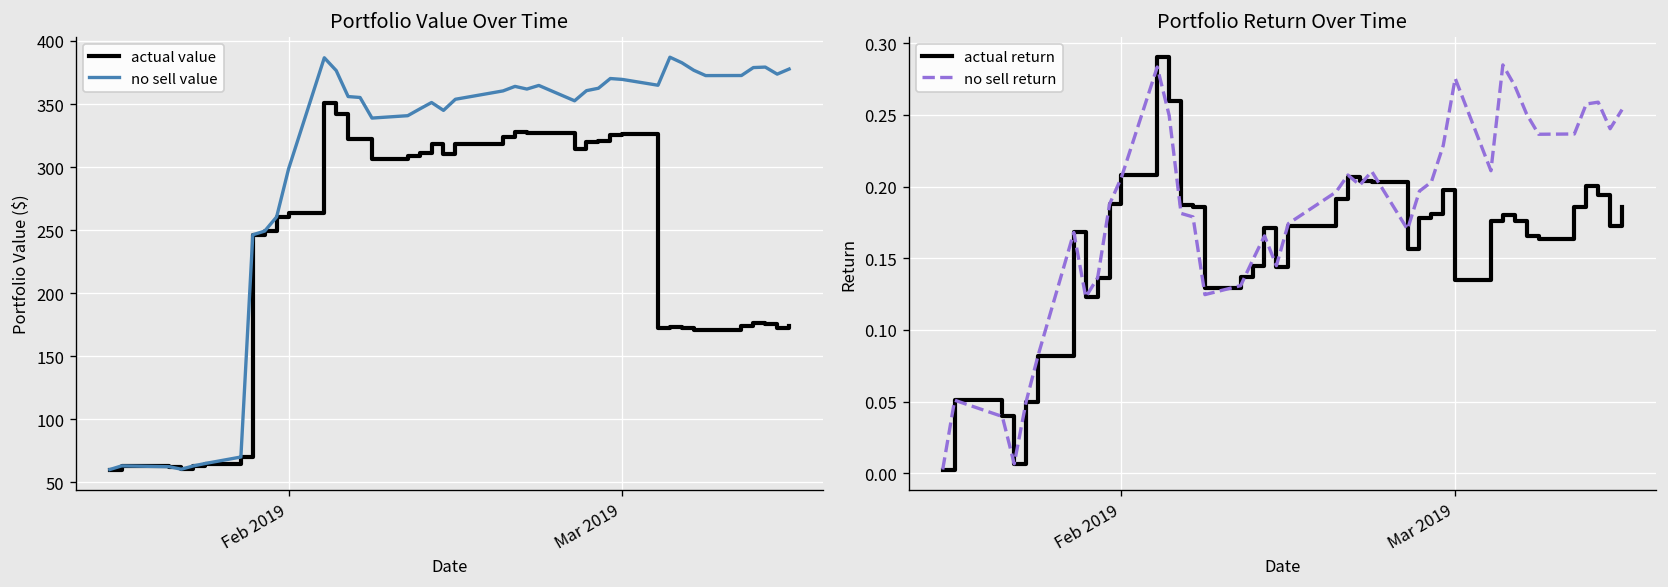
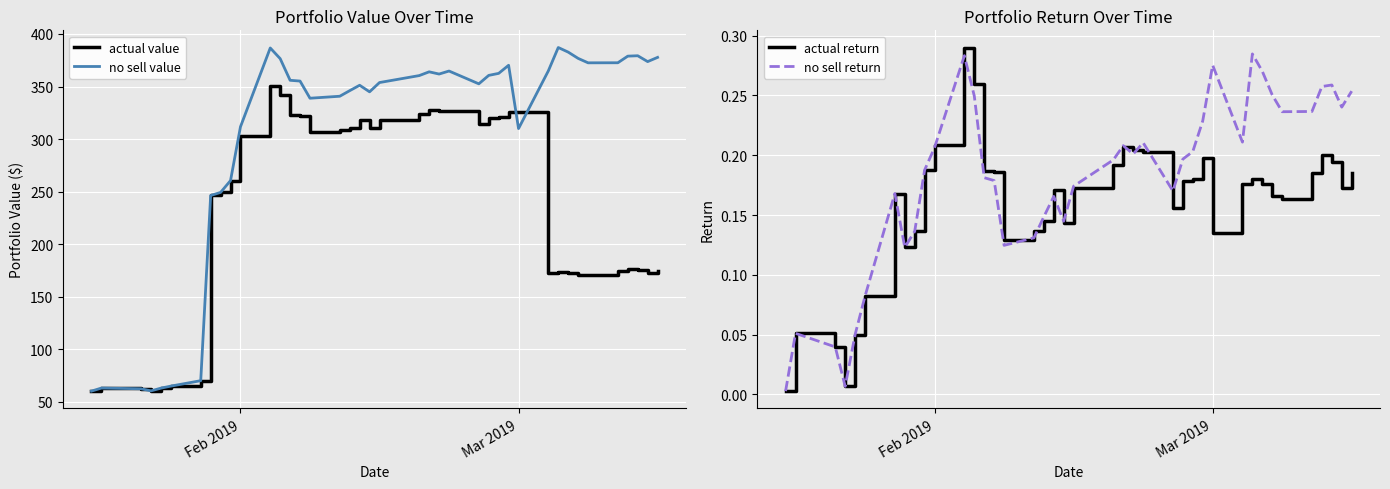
Portfolio Value Over Time, actual value, Feb 2019: 263 -> 303
Portfolio Value Over Time, no sell value, Feb 2019: 299 -> 312
Portfolio Value Over Time, no sell value, Mar 2019: 370 -> 310
